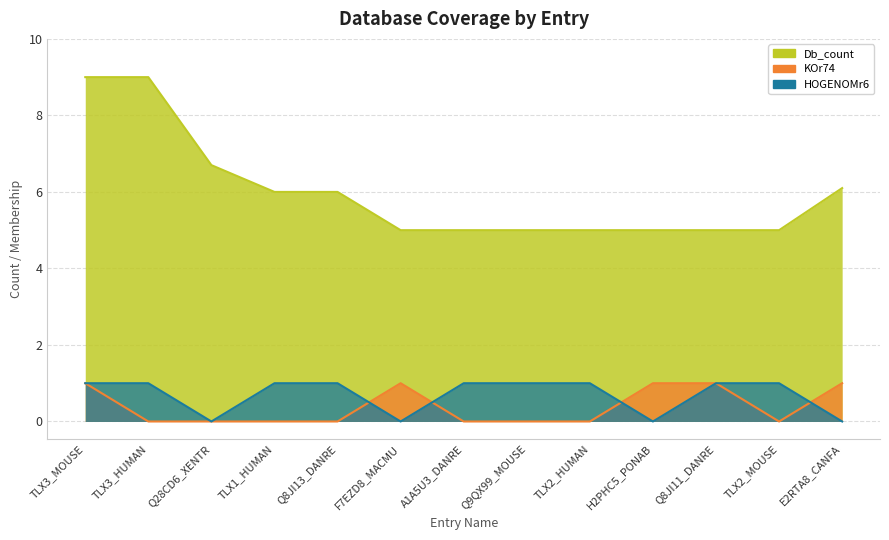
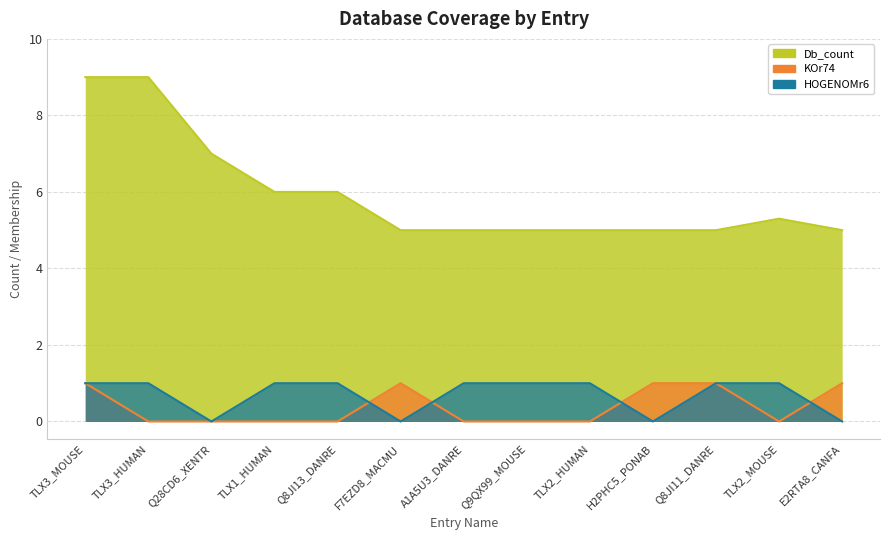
Db_count, Q28CD6_XENTR: 6.7 -> 7.0
Db_count, TLX2_MOUSE: 5.0 -> 5.3
Db_count, E2RTA8_CANFA: 6.1 -> 5.0
